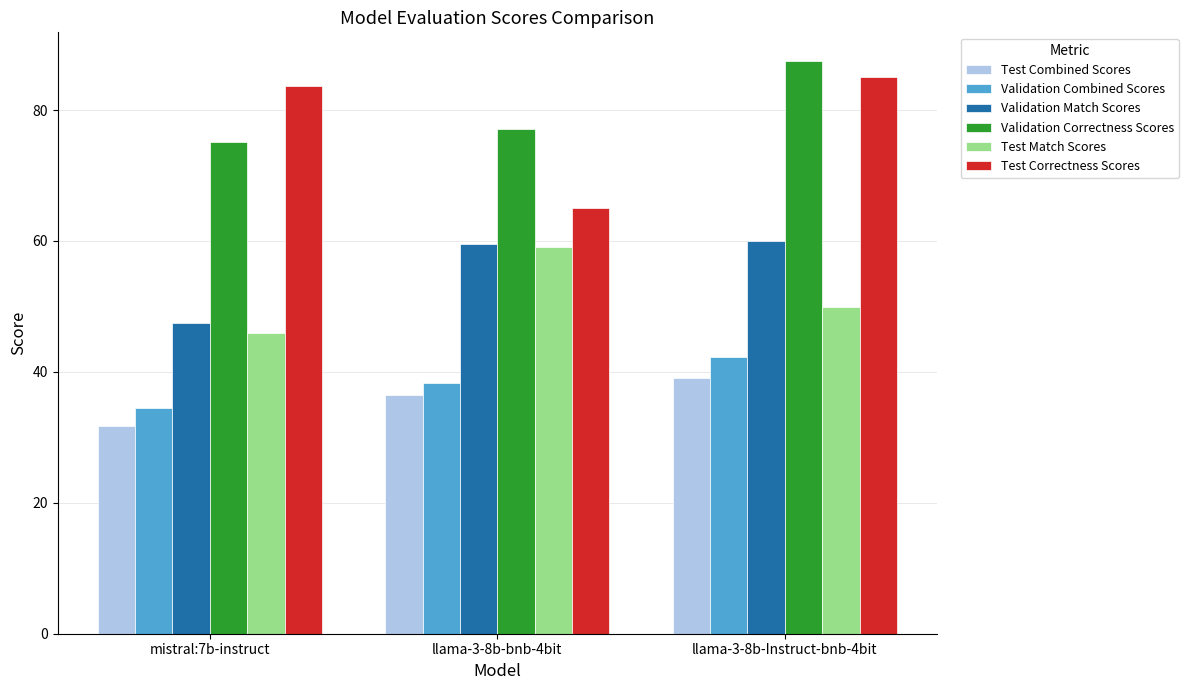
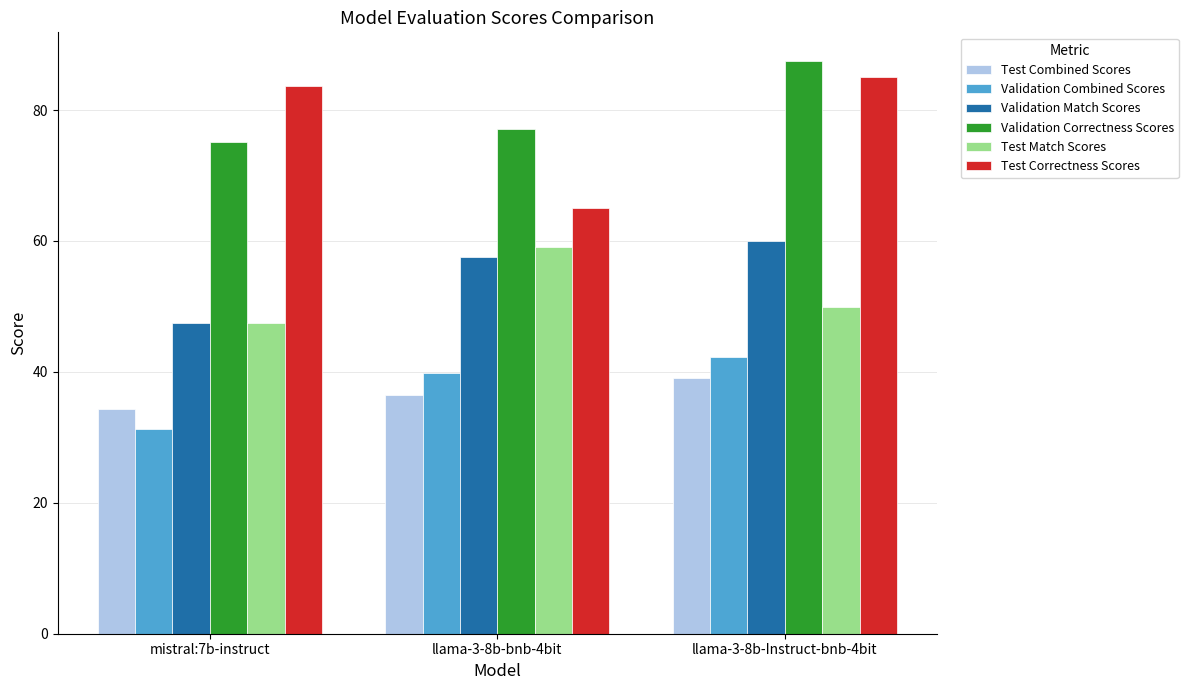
Test Combined Scores, mistral:7b-instruct: 32 -> 34
Validation Combined Scores, mistral:7b-instruct: 34 -> 31
Test Match Scores, mistral:7b-instruct: 46 -> 48
Validation Combined Scores, llama-3-8b-bnb-4bit: 38 -> 40
Validation Match Scores, llama-3-8b-bnb-4bit: 60 -> 58
